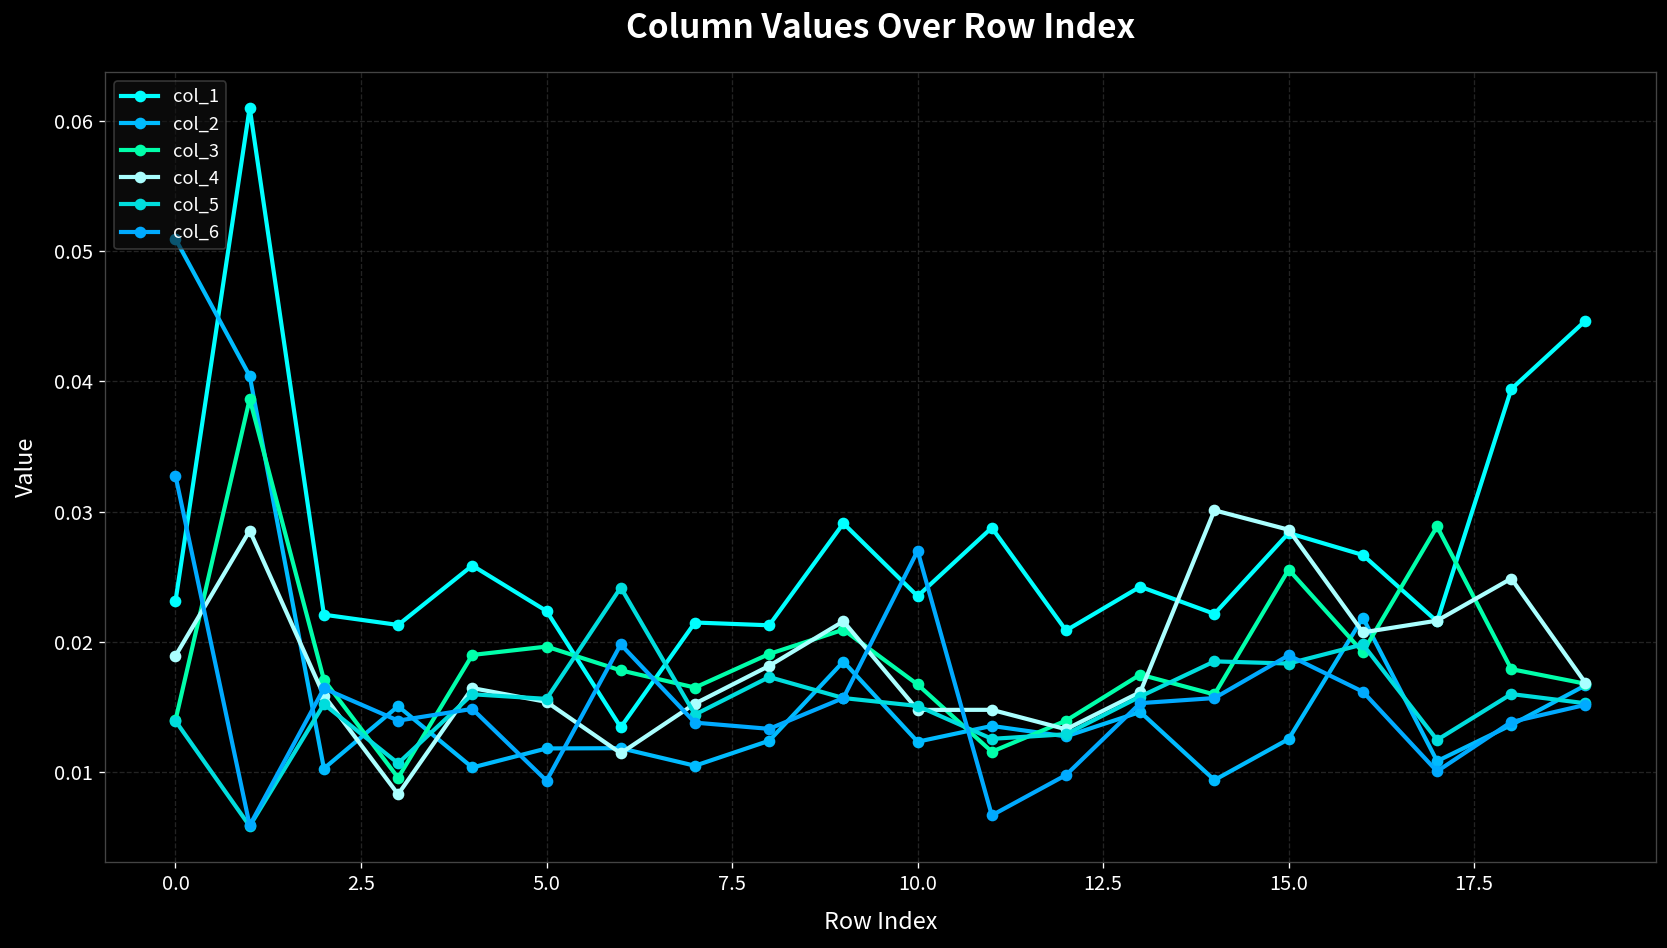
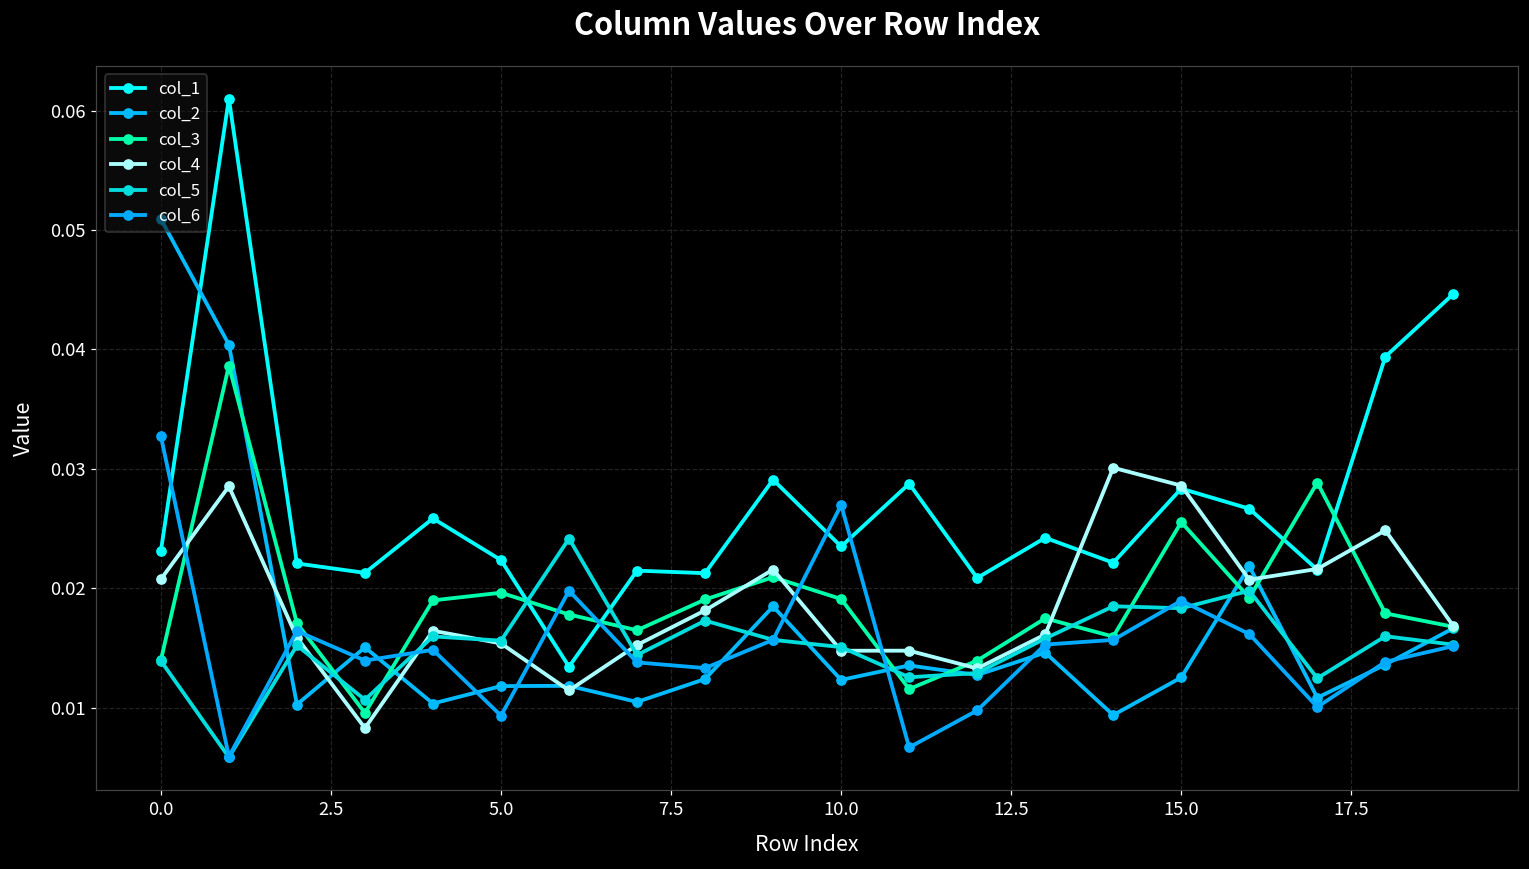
col_4, 0.0: 0.0189 -> 0.0208
col_3, 10.0: 0.0167 -> 0.0191
